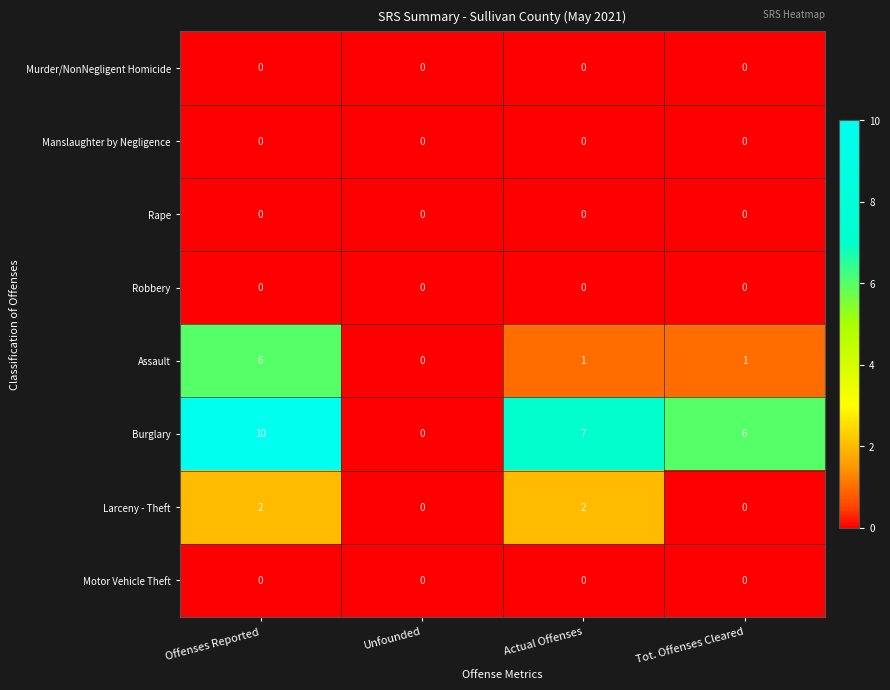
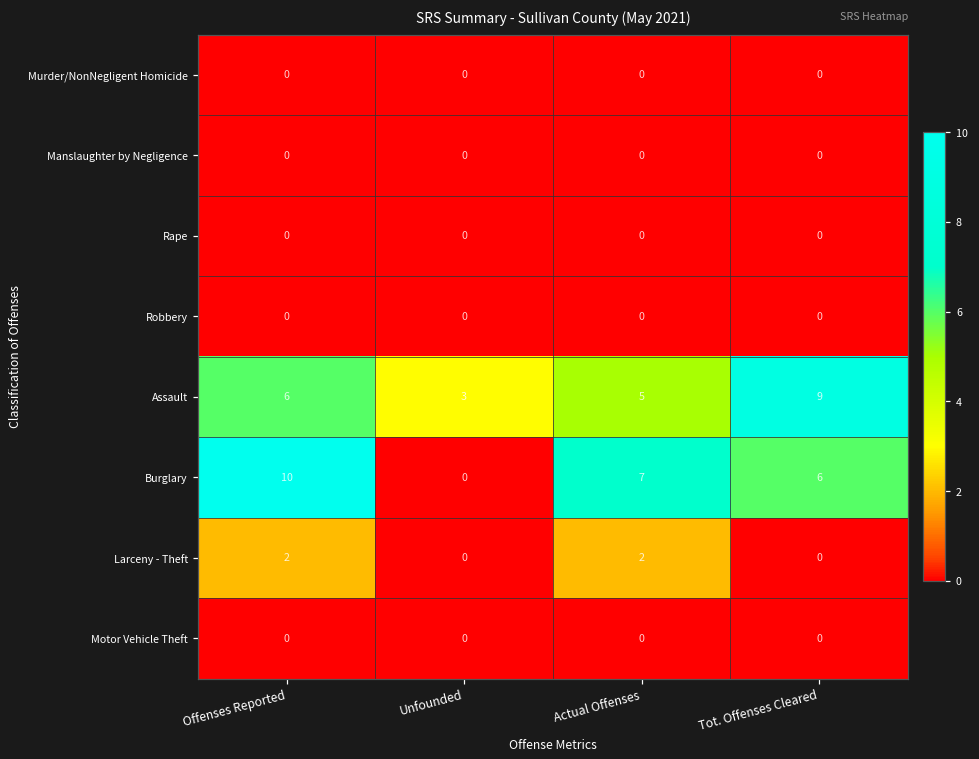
Assault, Unfounded: 0 -> 3
Assault, Actual Offenses: 1 -> 5
Assault, Tot. Offenses Cleared: 1 -> 9
